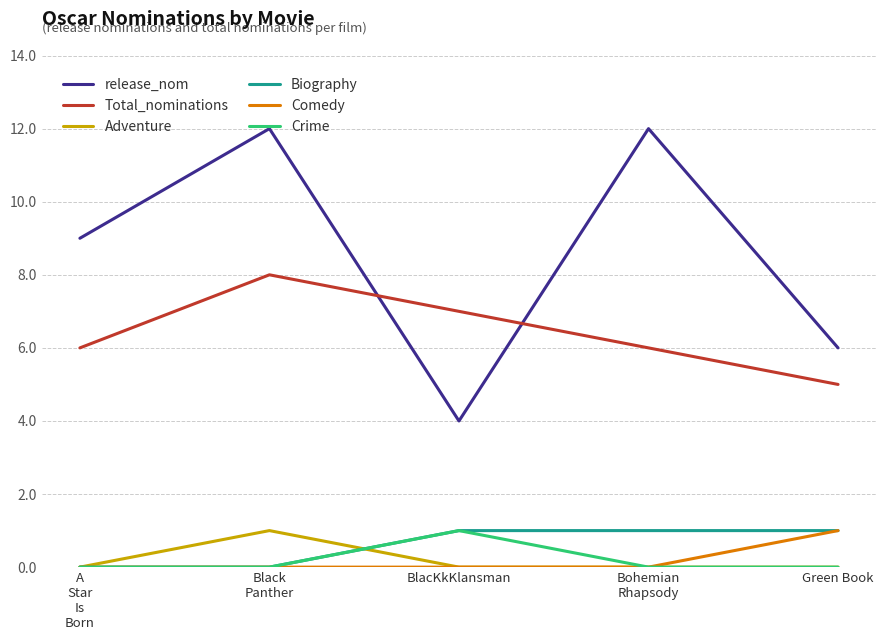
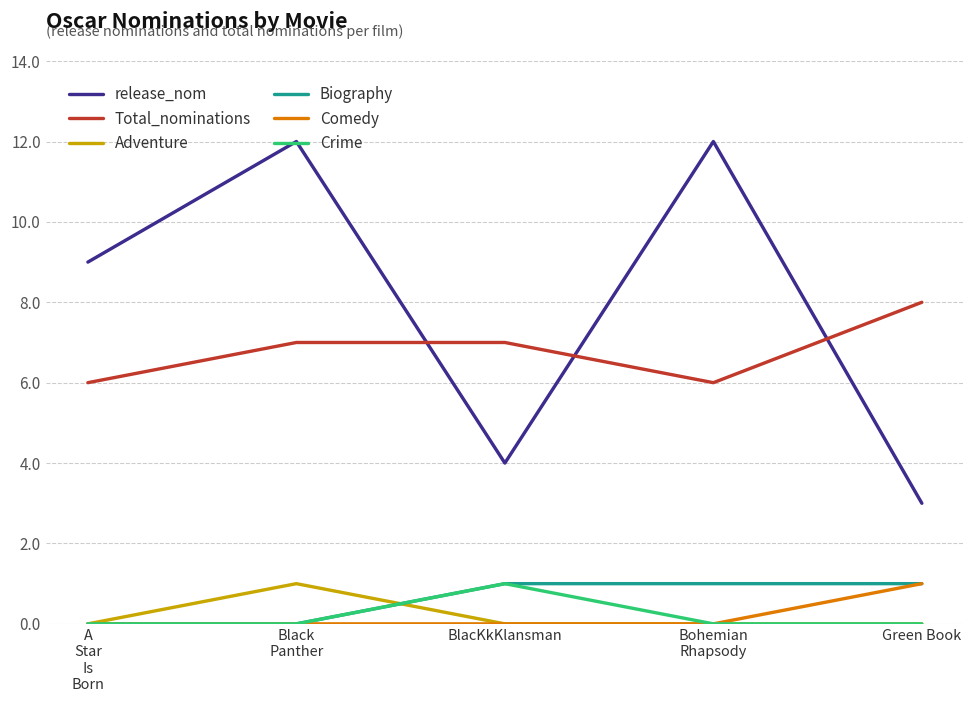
Total_nominations, Black Panther: 8 -> 7
release_nom, Green Book: 6 -> 3
Total_nominations, Green Book: 5 -> 8
